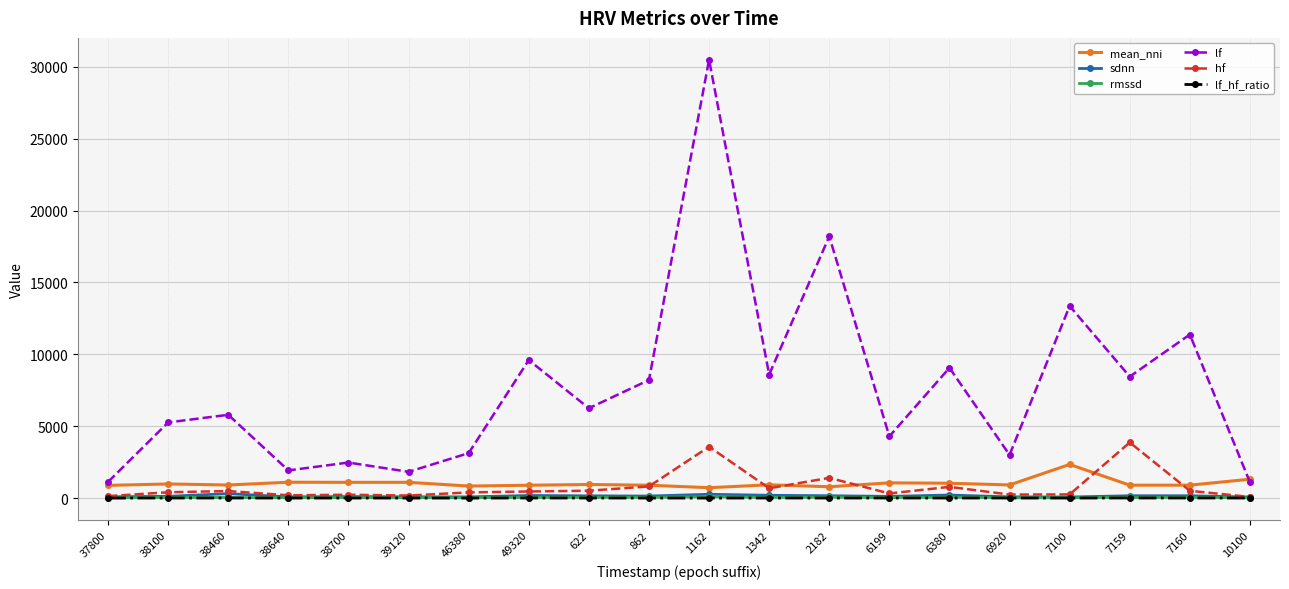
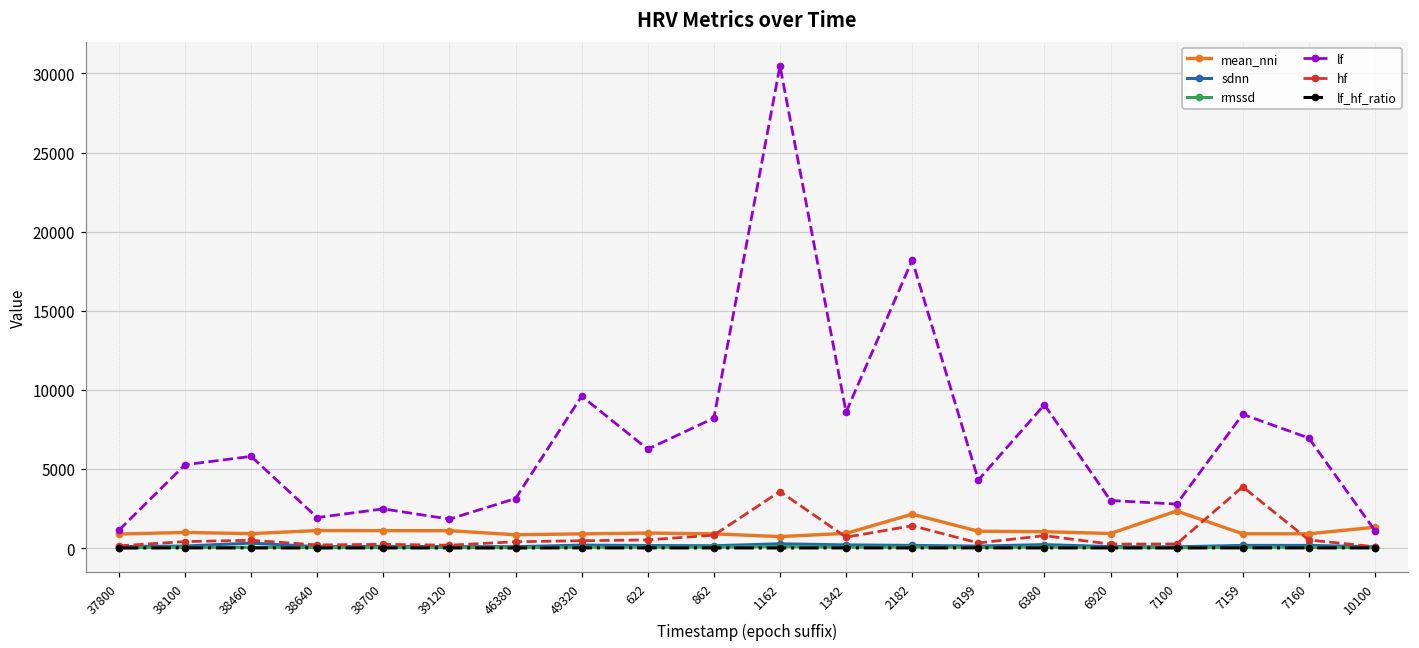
mean_nni, 2182: 800 -> 2100
lf, 7100: 13400 -> 2800
lf, 7160: 11400 -> 7000
